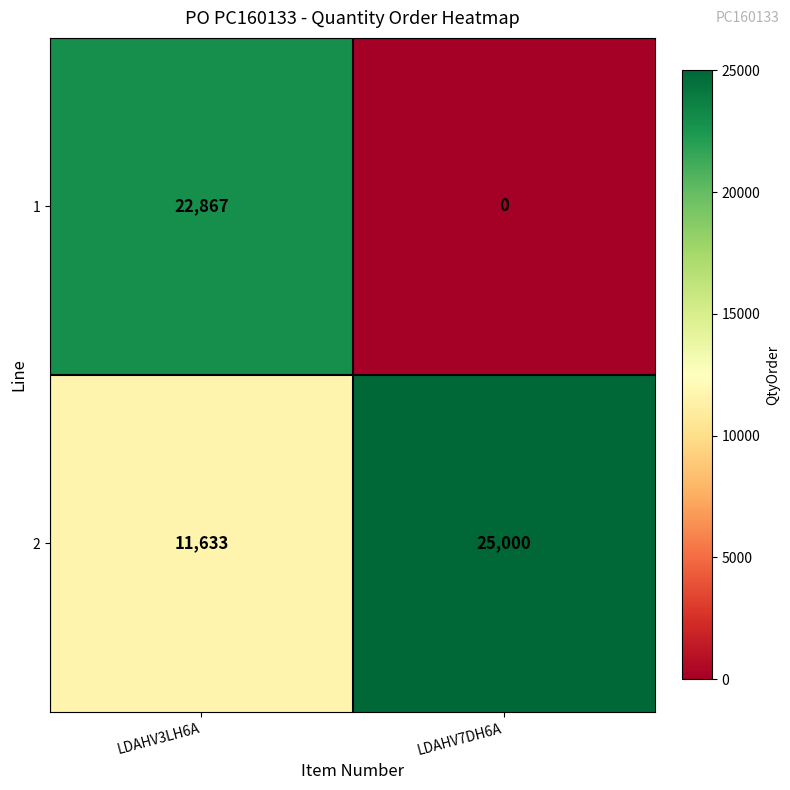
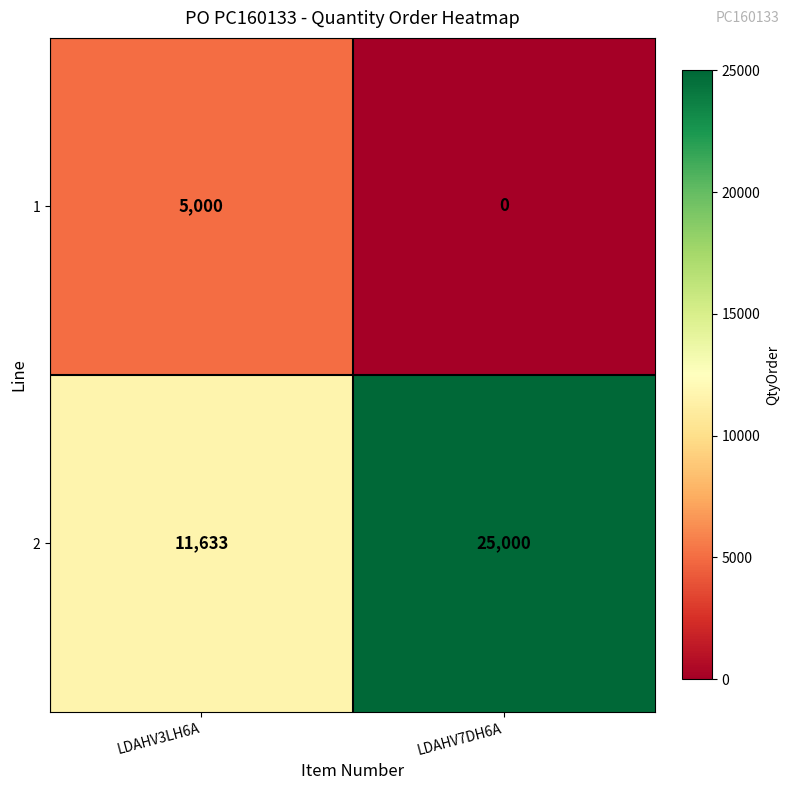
1, LDAHV3LH6A: 22,867 -> 5,000
